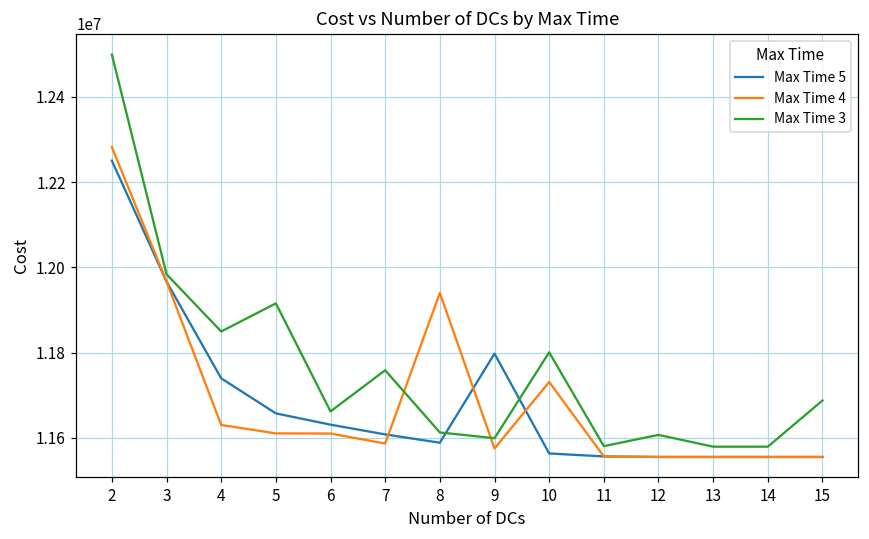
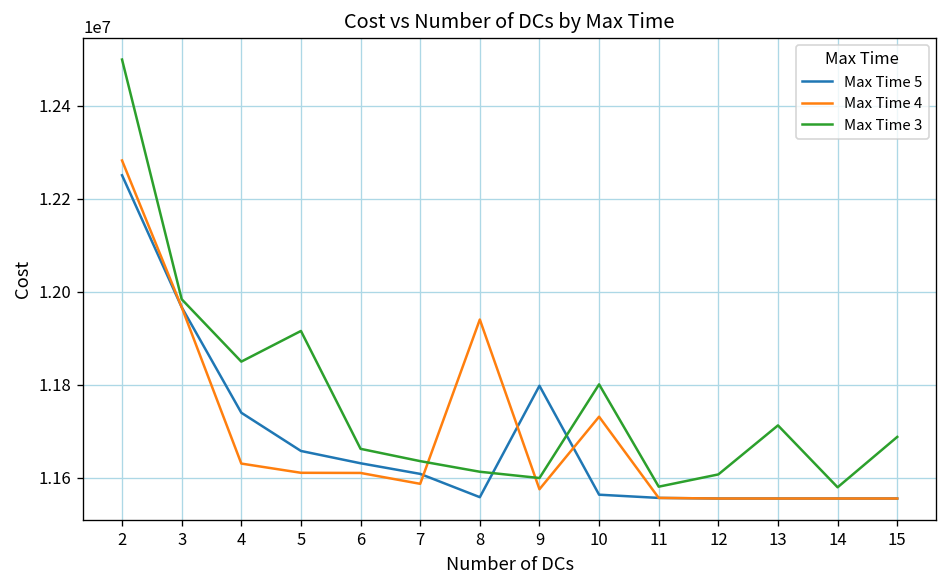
Max Time 3, 7: 11760000 -> 11640000
Max Time 5, 8: 11590000 -> 11560000
Max Time 3, 13: 11580000 -> 11710000
